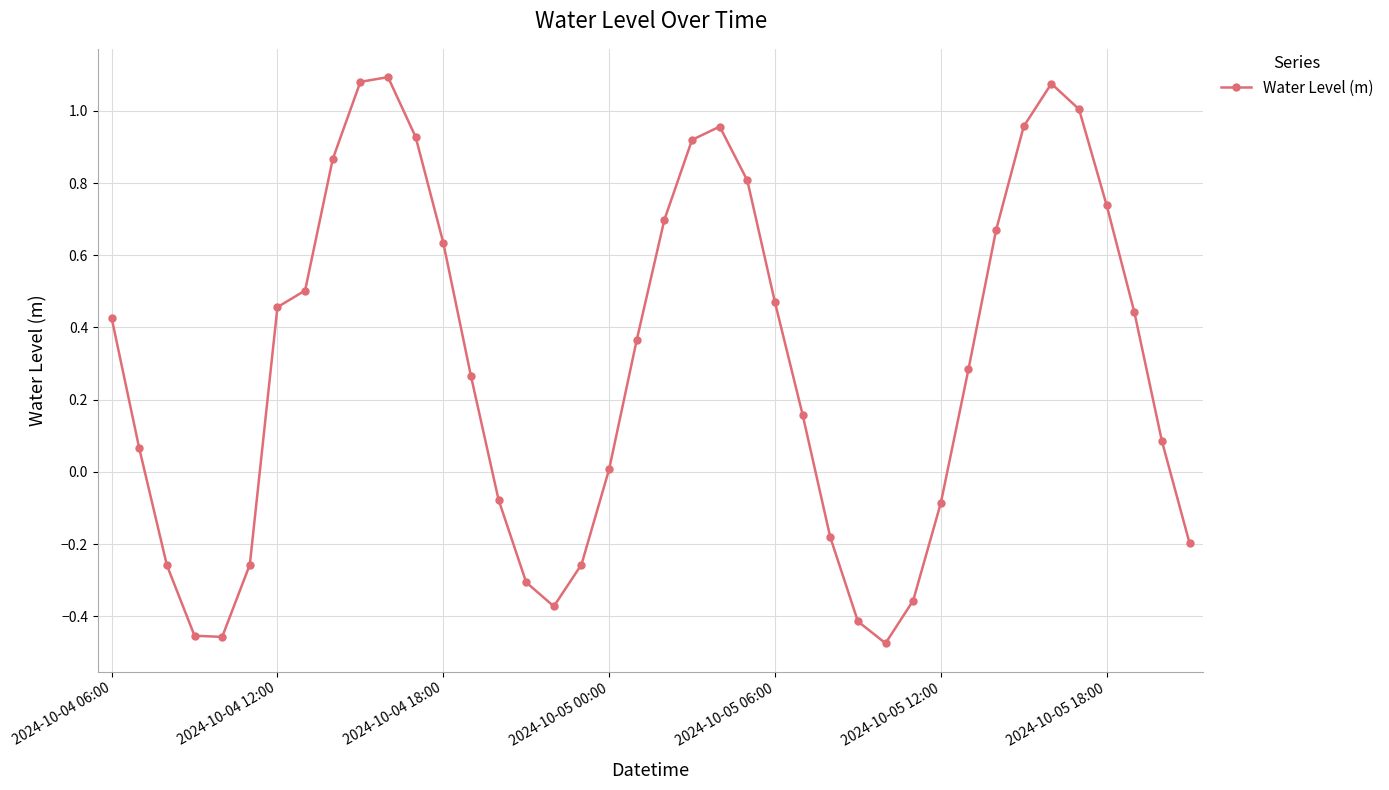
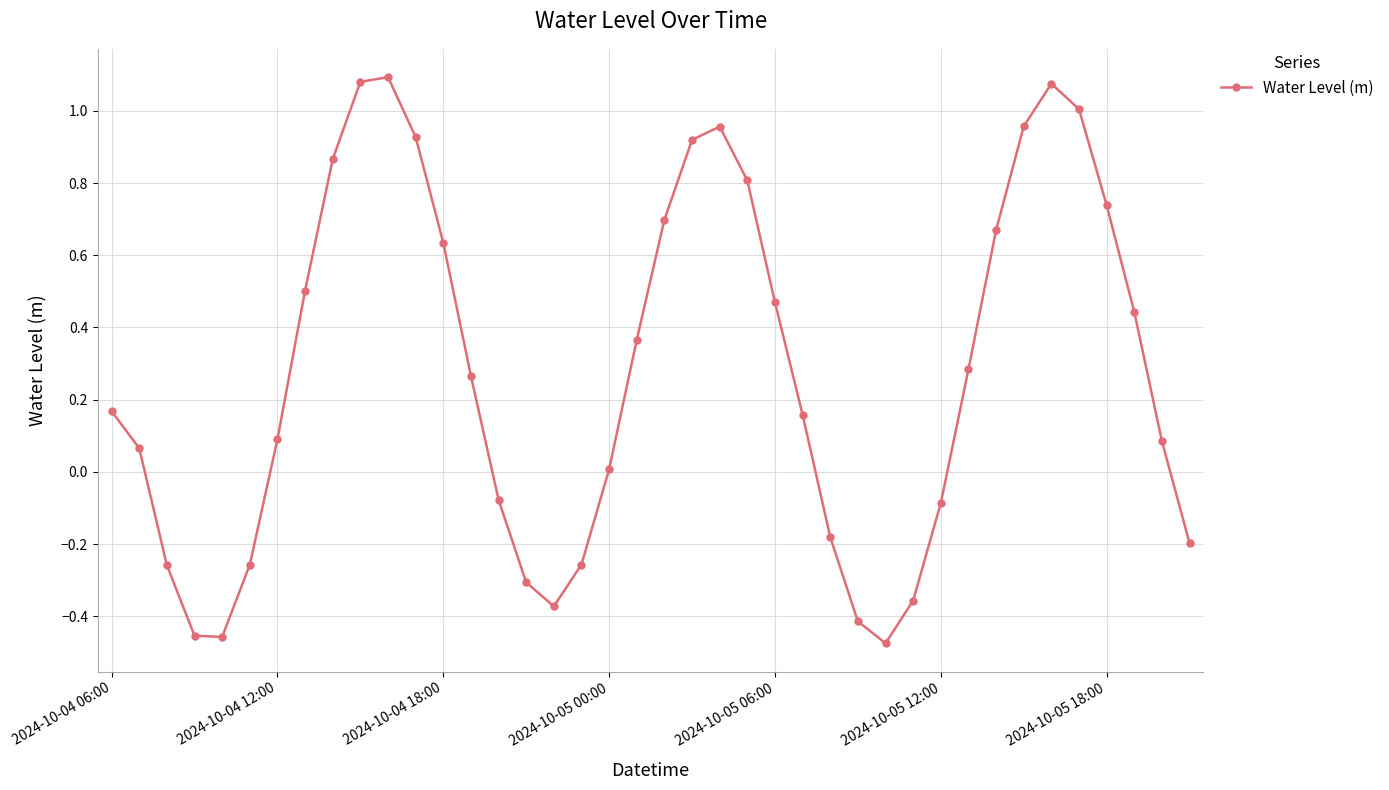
2024-10-04 06:00: 0.43 -> 0.17
2024-10-04 12:00: 0.46 -> 0.09
